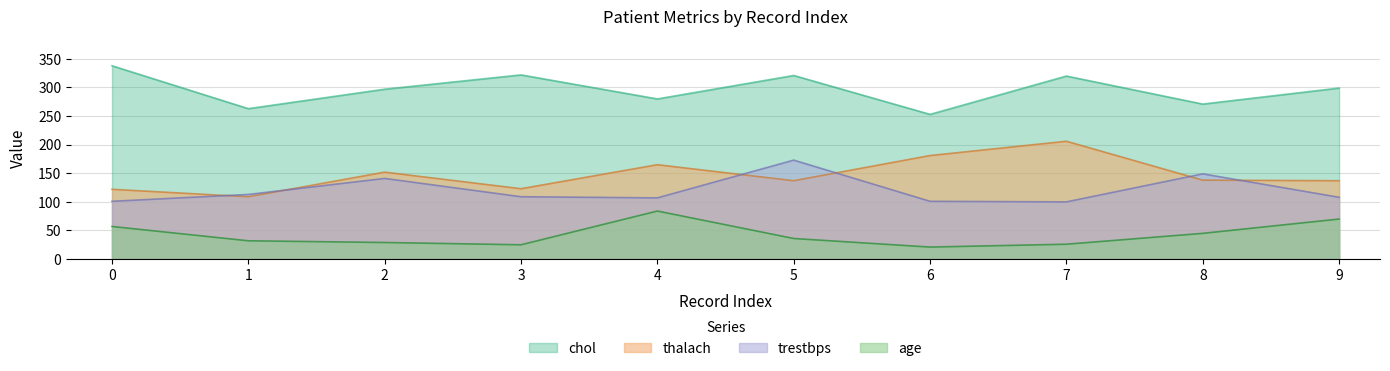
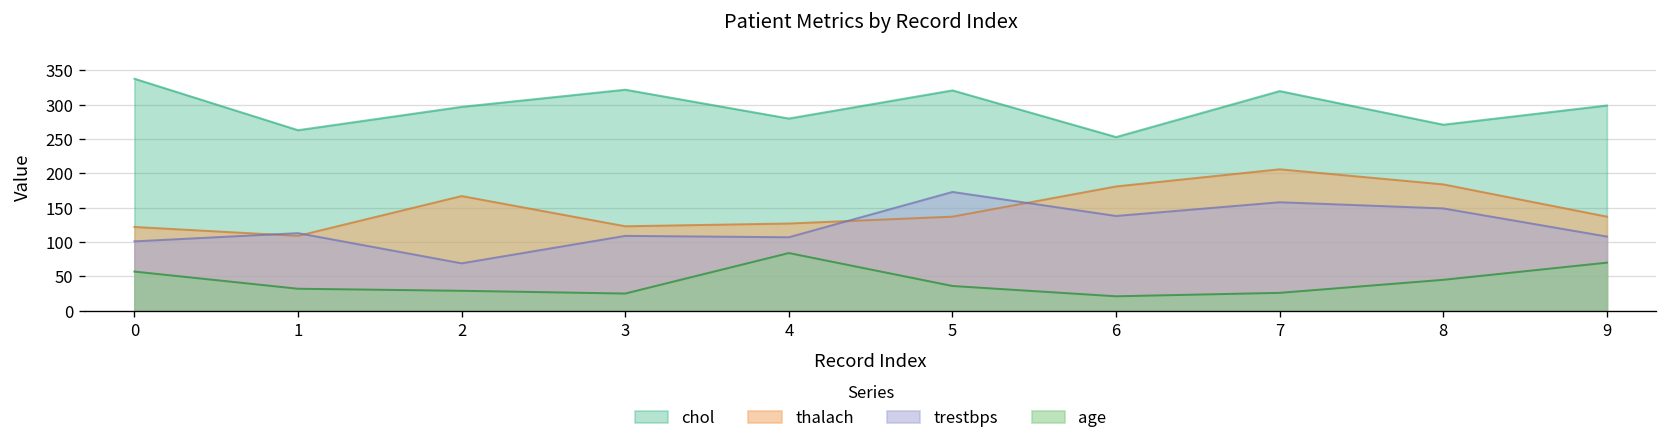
thalach, 2: 150 -> 170
trestbps, 2: 140 -> 70
thalach, 4: 170 -> 130
trestbps, 6: 100 -> 140
trestbps, 7: 100 -> 160
thalach, 8: 140 -> 180
